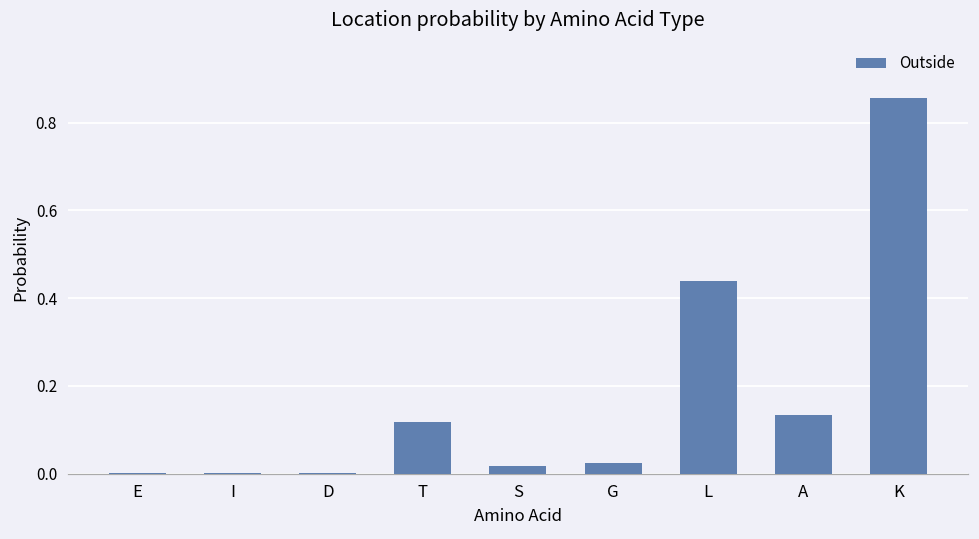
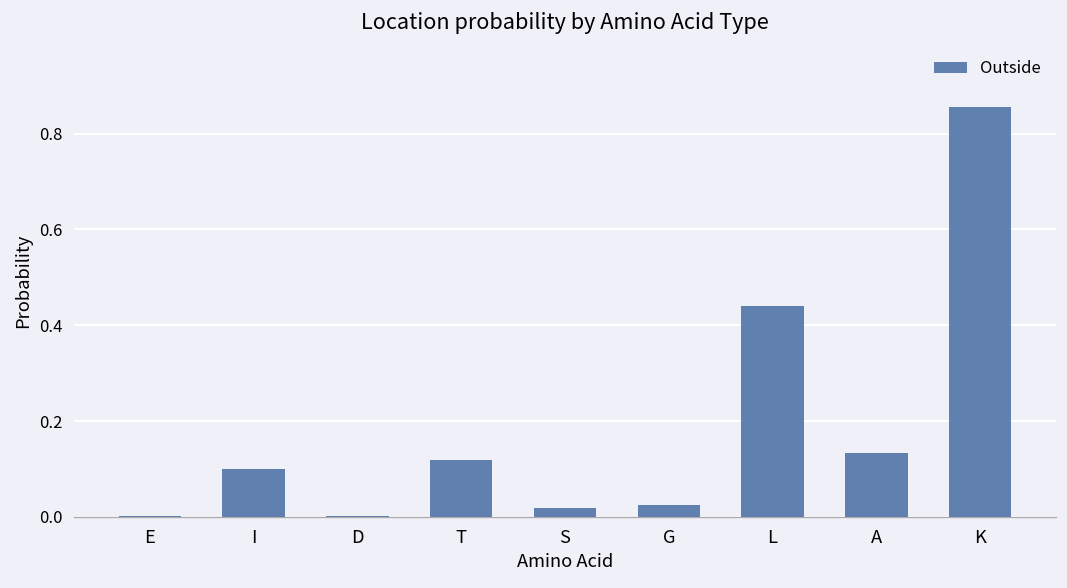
I: 0.00 -> 0.10
